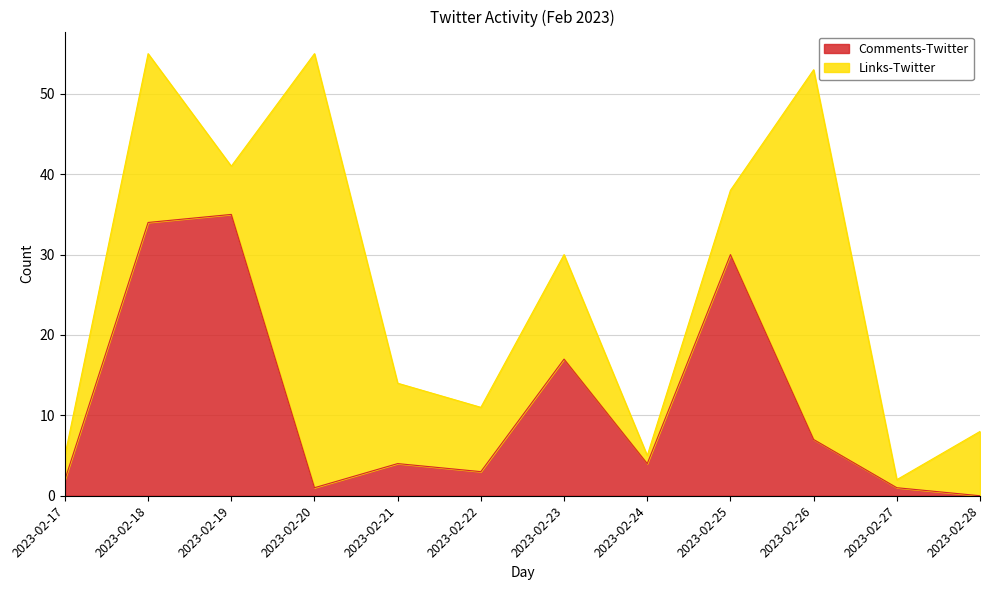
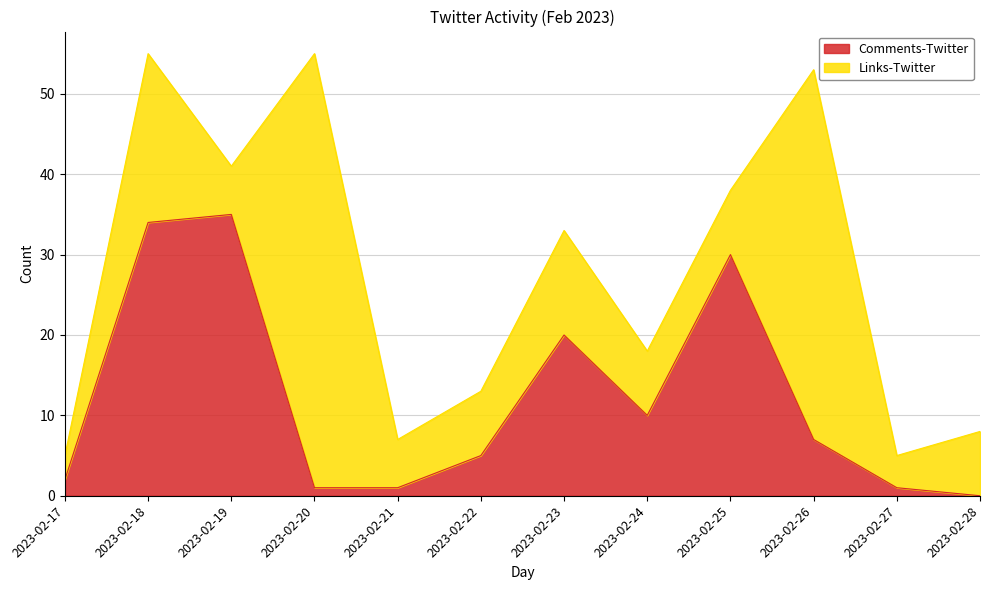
Comments-Twitter, 2023-02-21: 4 -> 1
Links-Twitter, 2023-02-21: 10 -> 6
Comments-Twitter, 2023-02-22: 3 -> 5
Comments-Twitter, 2023-02-23: 17 -> 20
Comments-Twitter, 2023-02-24: 4 -> 10
Links-Twitter, 2023-02-24: 1 -> 8
Links-Twitter, 2023-02-27: 1 -> 4
